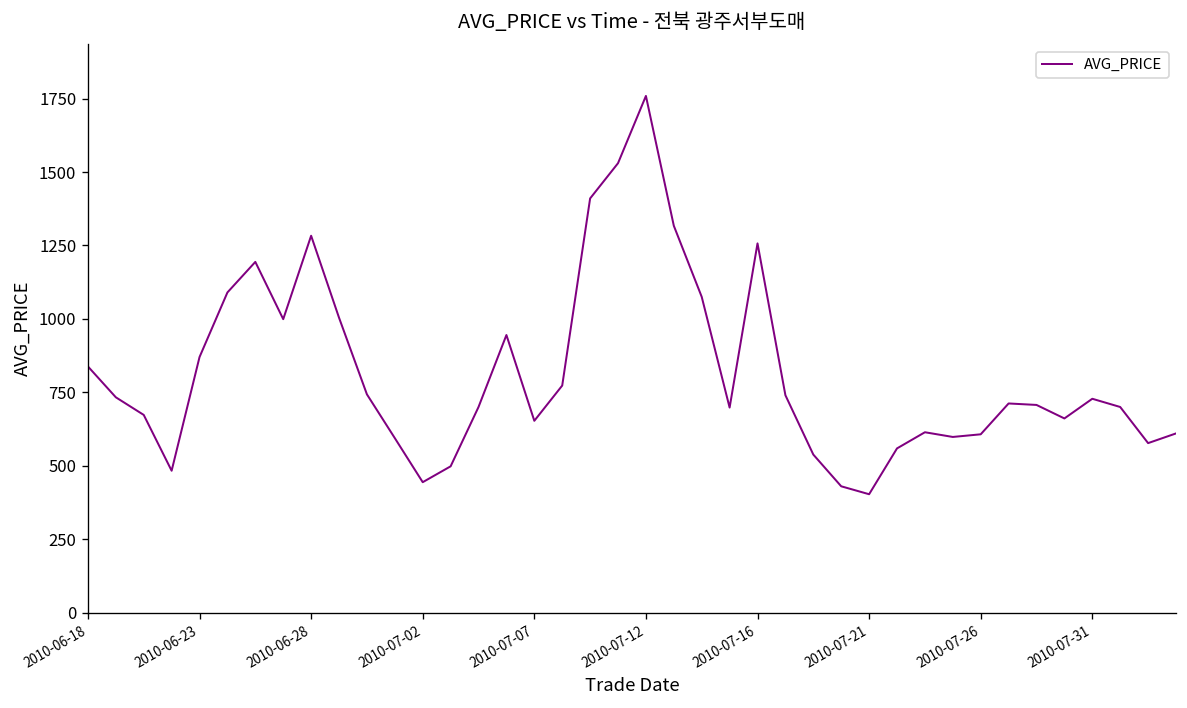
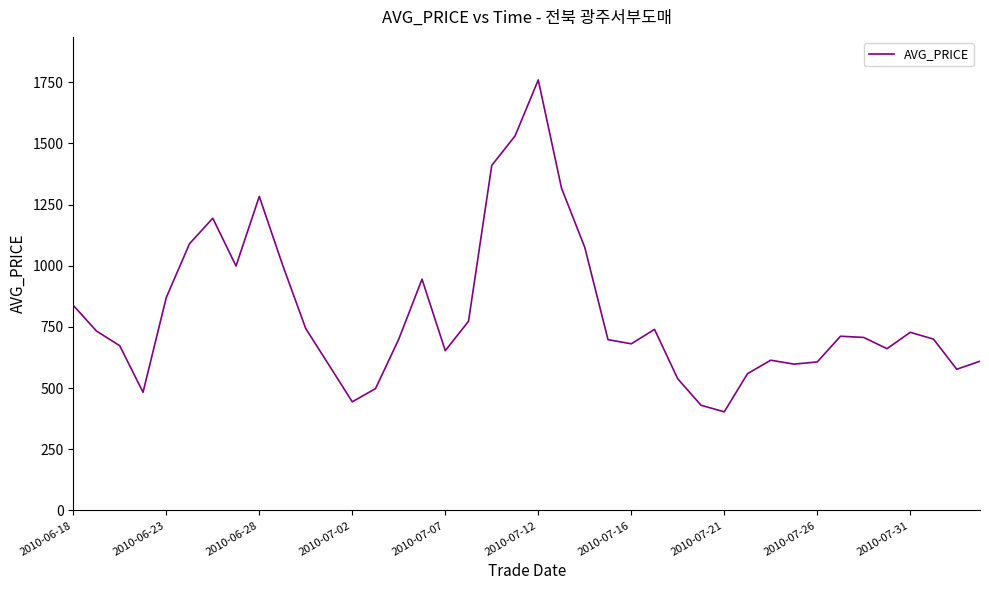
2010-07-16: 1260 -> 680
